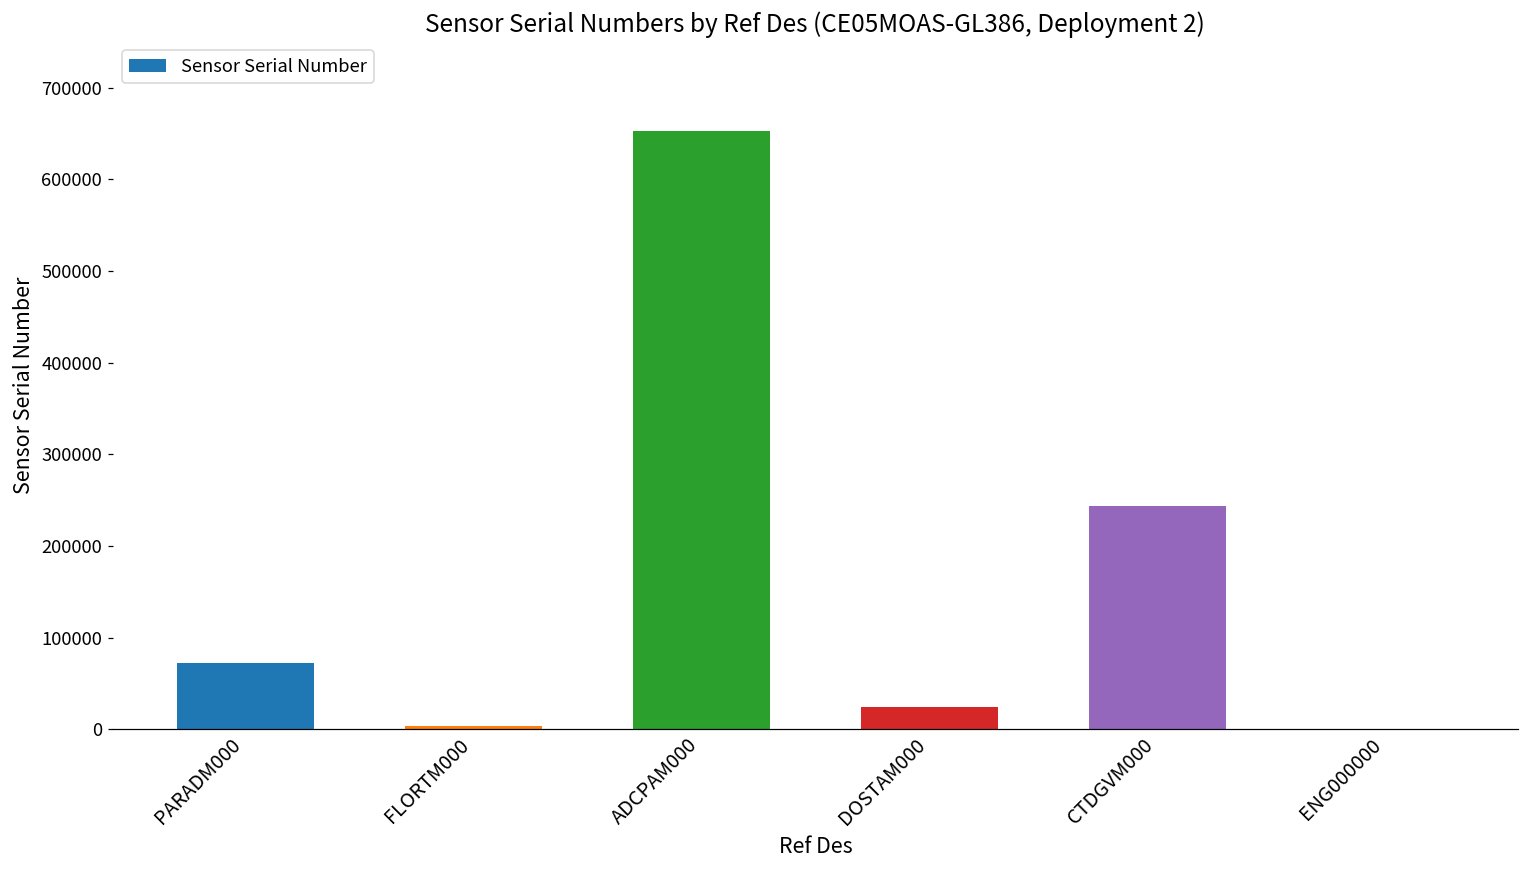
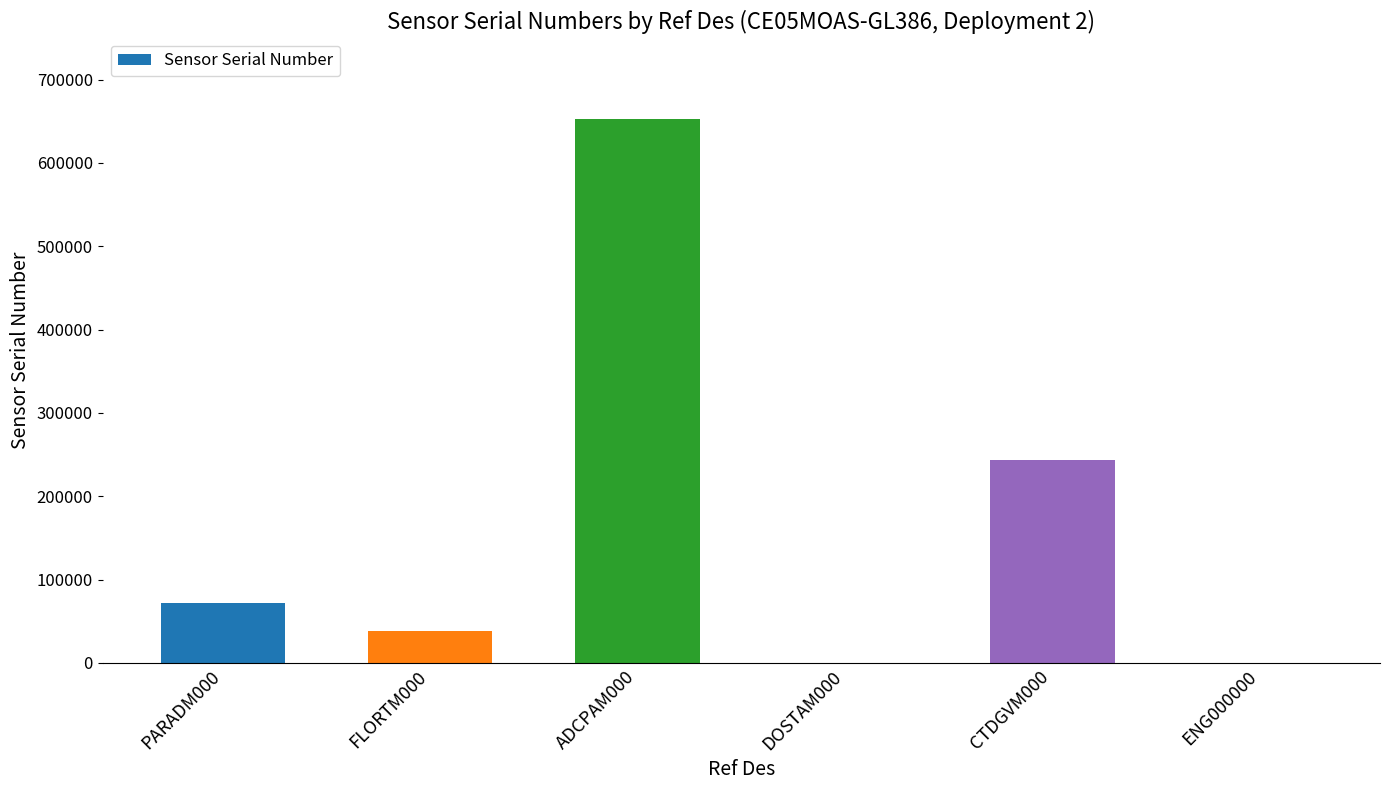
FLORTM000: 0 -> 40000
DOSTAM000: 20000 -> 0
